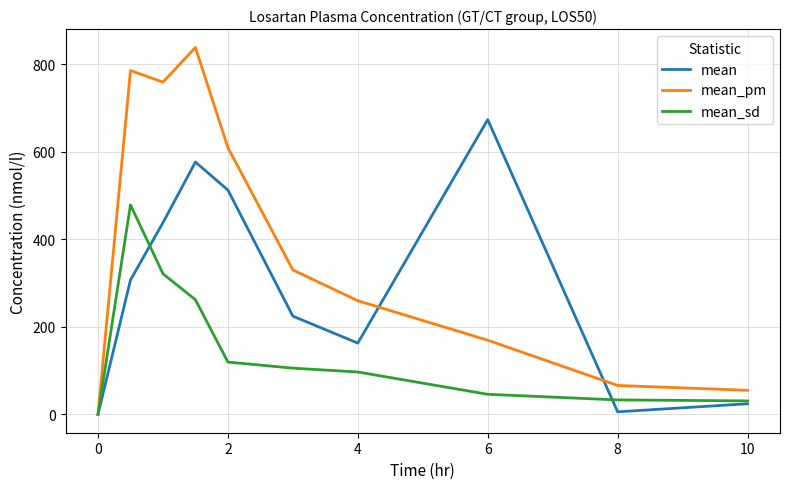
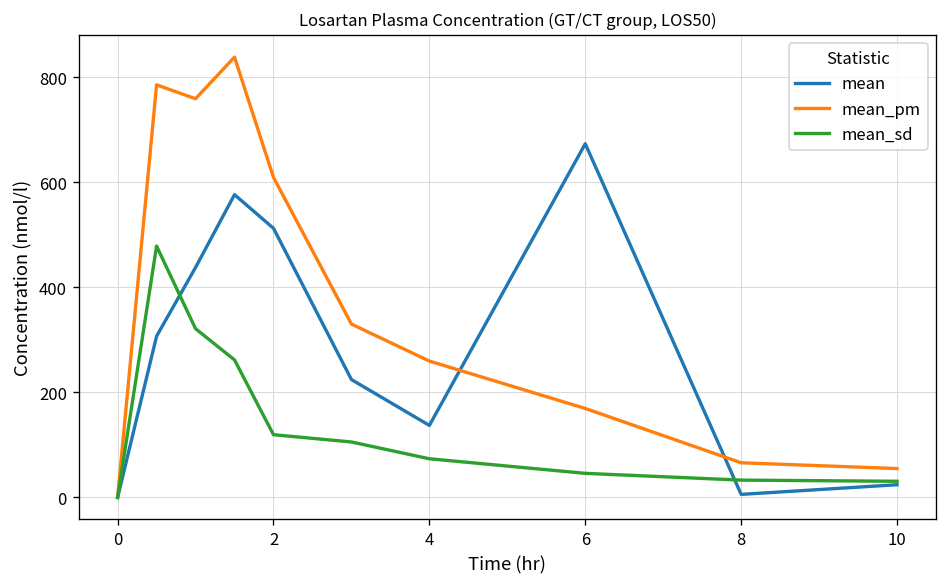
mean, 4: 160 -> 140
mean_sd, 4: 100 -> 70
